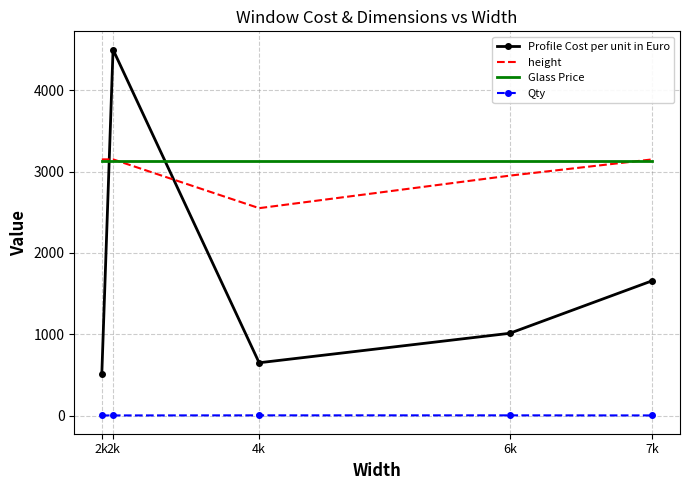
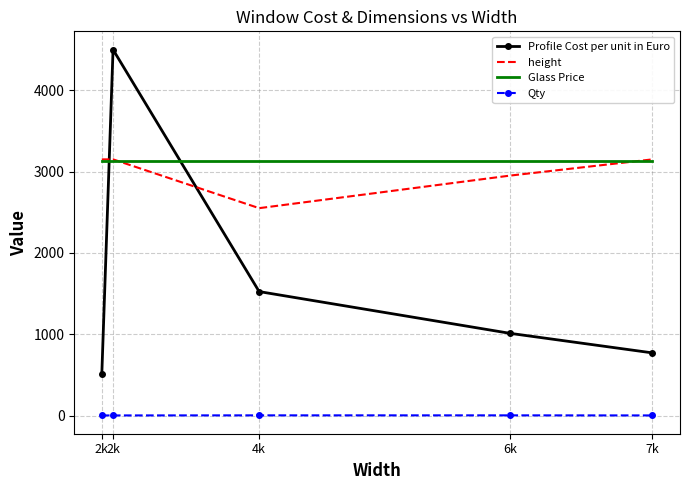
Profile Cost per unit in Euro, 4k: 600 -> 1500
Profile Cost per unit in Euro, 7k: 1700 -> 800
